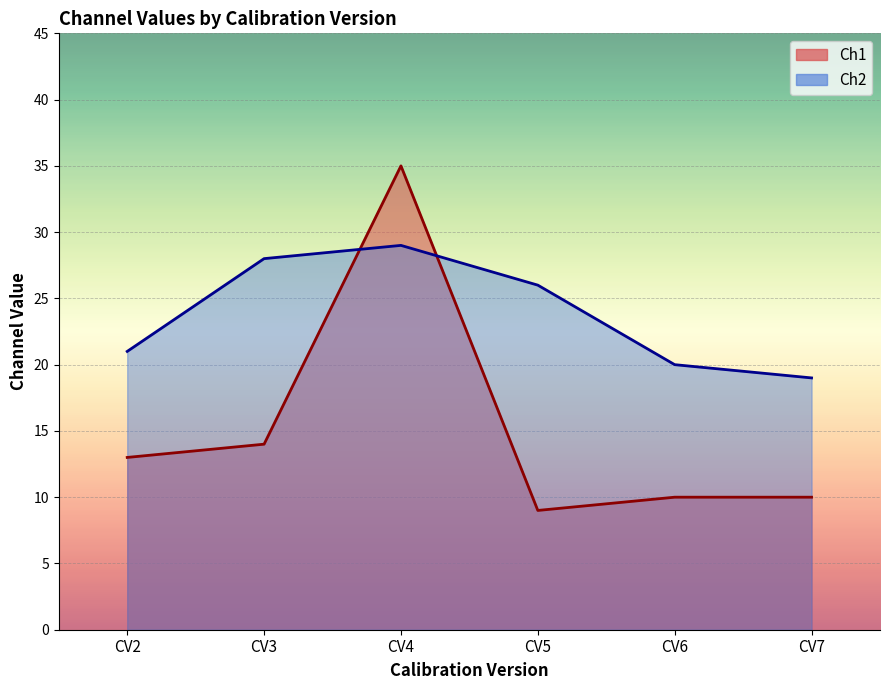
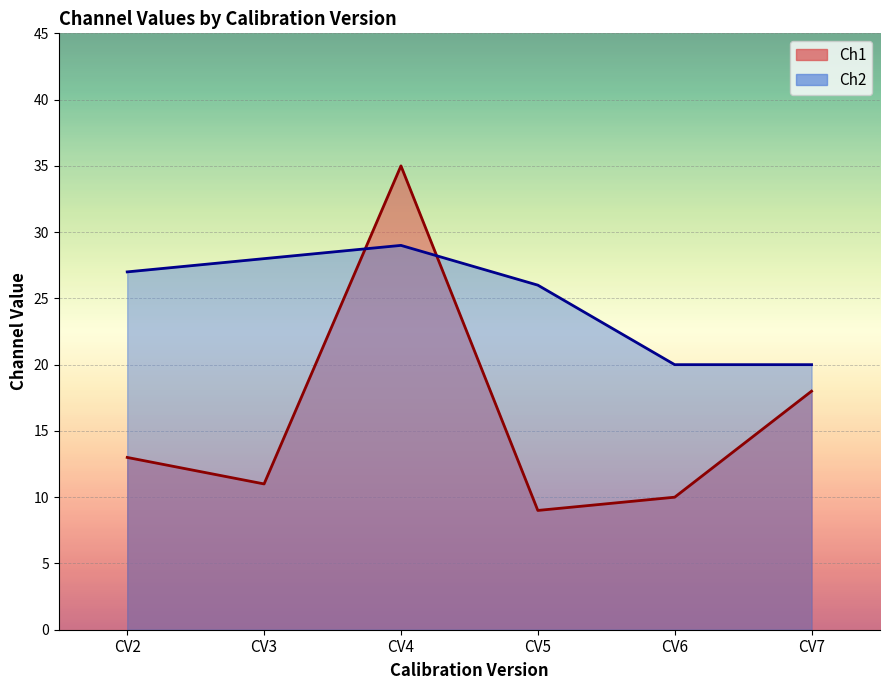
Ch2, CV2: 21 -> 27
Ch1, CV3: 14 -> 11
Ch1, CV7: 10 -> 18
Ch2, CV7: 19 -> 20
